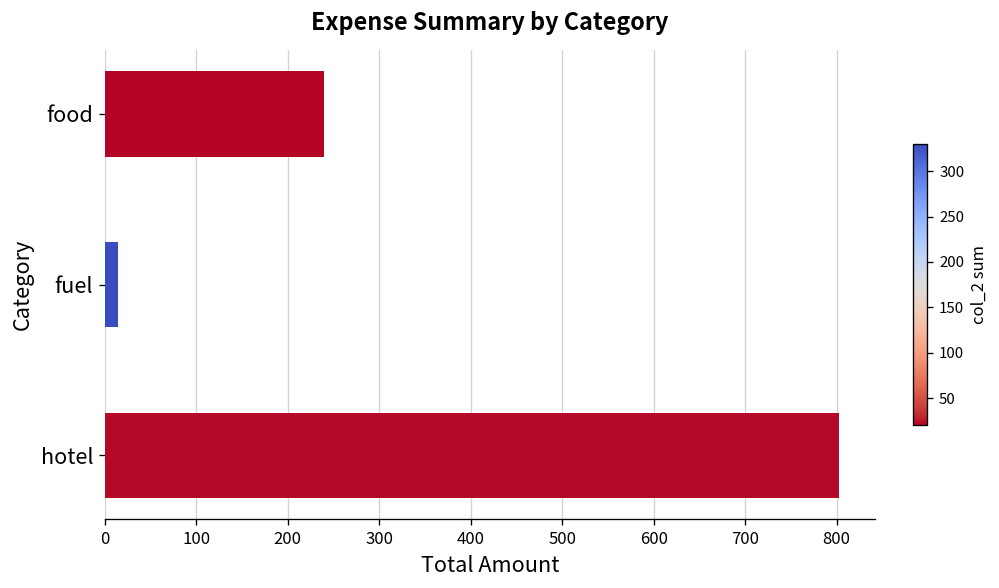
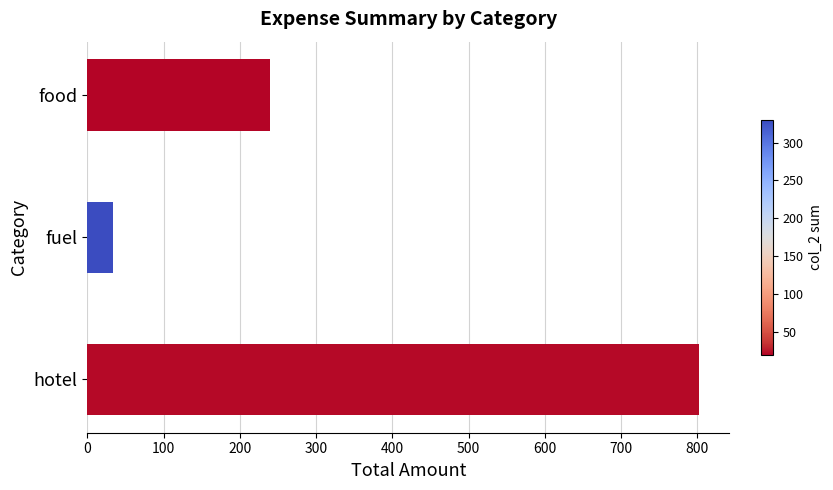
fuel: 10 -> 30
